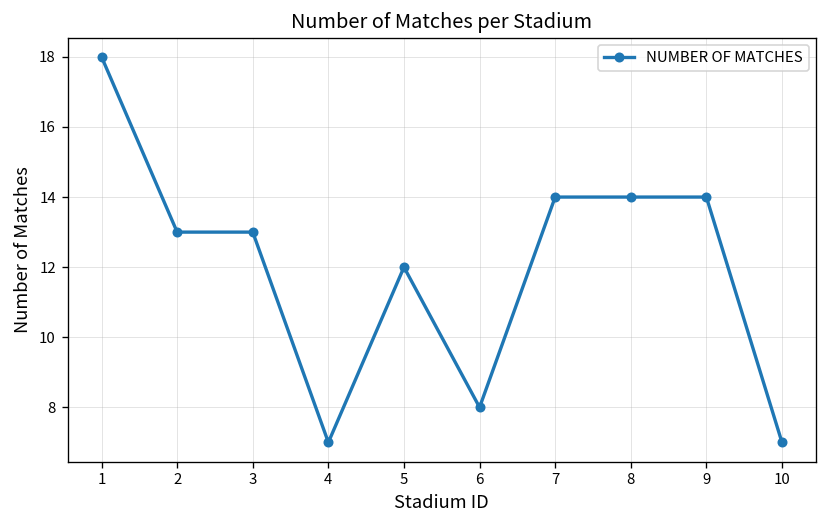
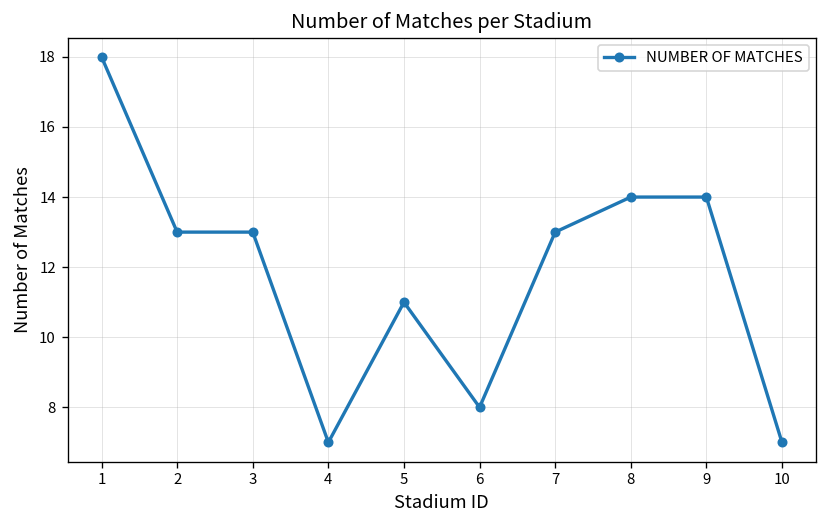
5: 12 -> 11
7: 14 -> 13
